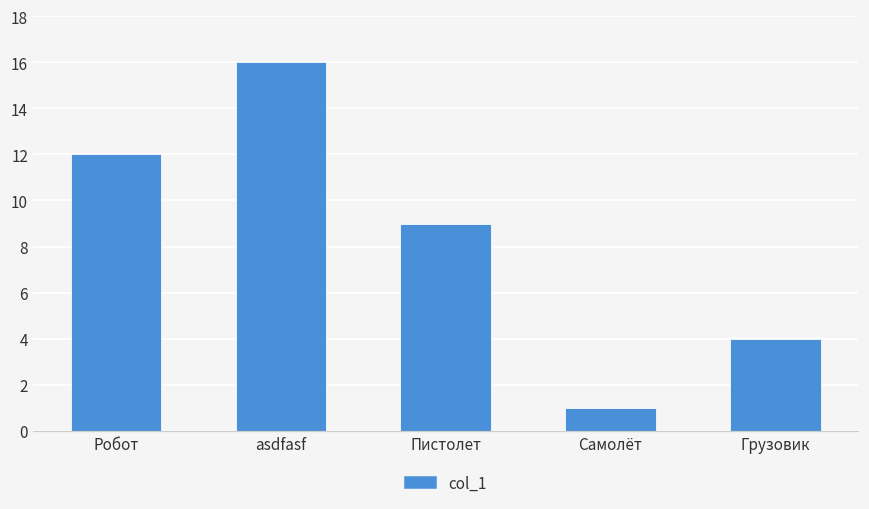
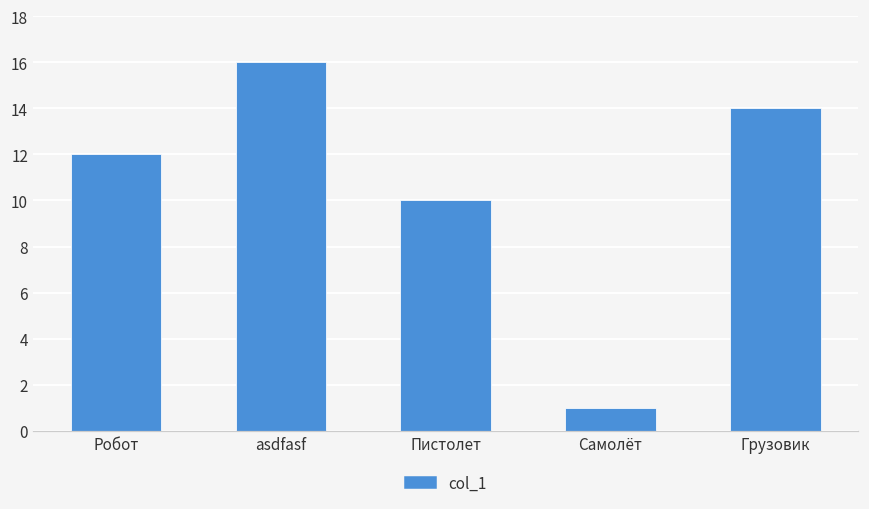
Пистолет: 9 -> 10
Грузовик: 4 -> 14
